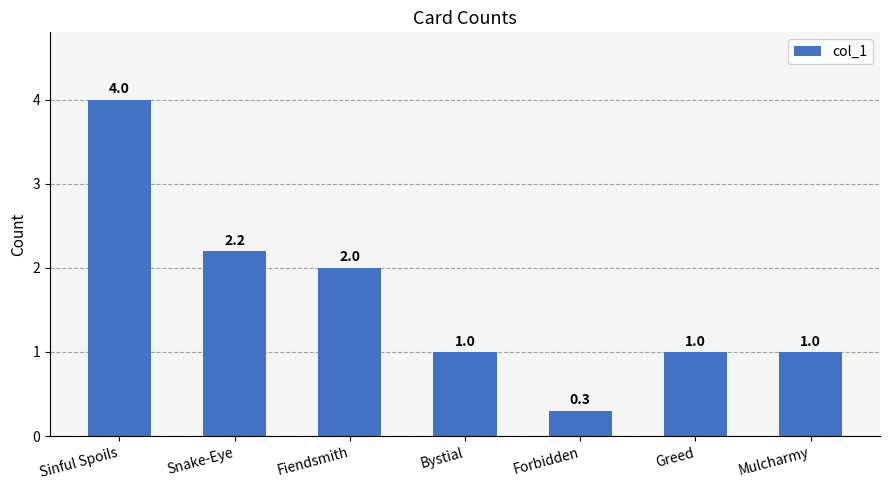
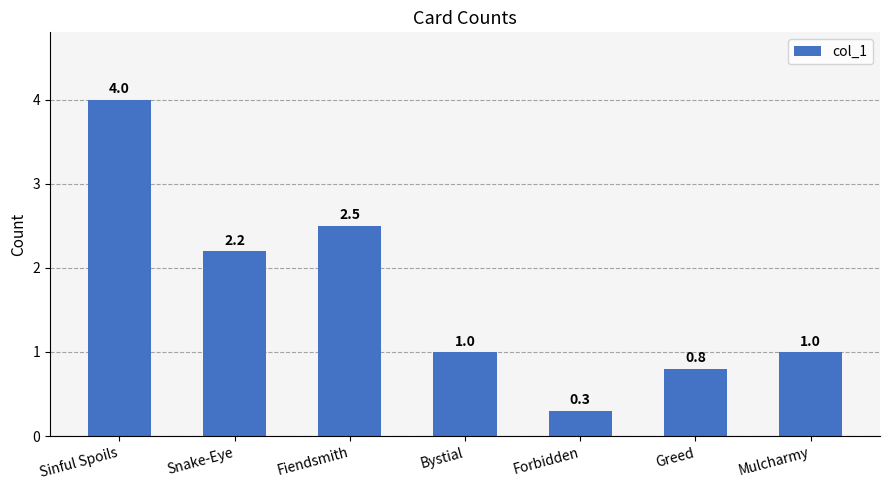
Fiendsmith: 2.0 -> 2.5
Greed: 1.0 -> 0.8
